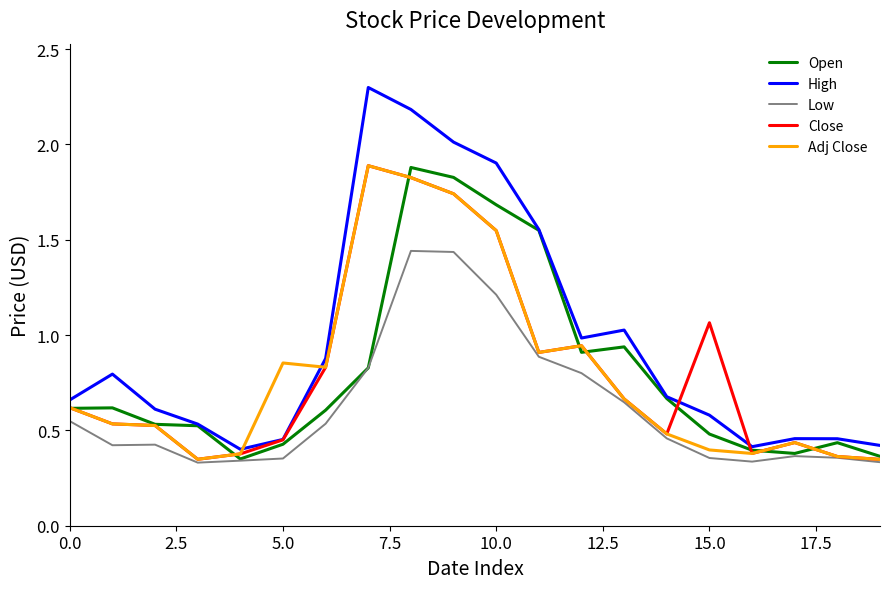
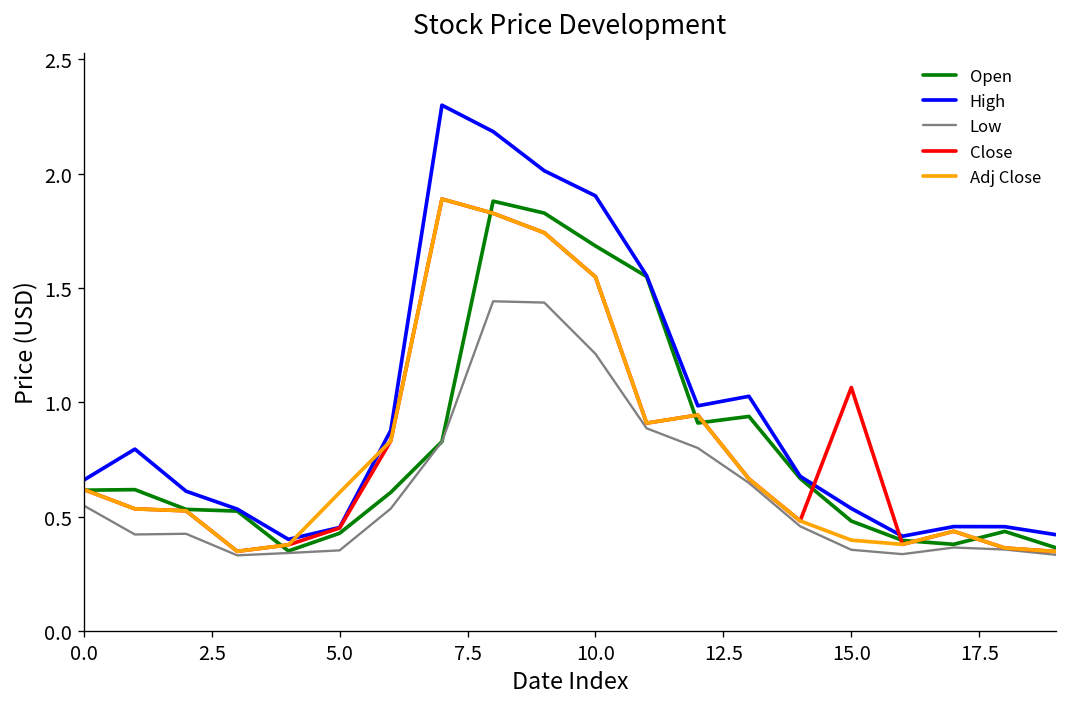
Adj Close, 5.0: 0.85 -> 0.61
High, 15.0: 0.58 -> 0.54
